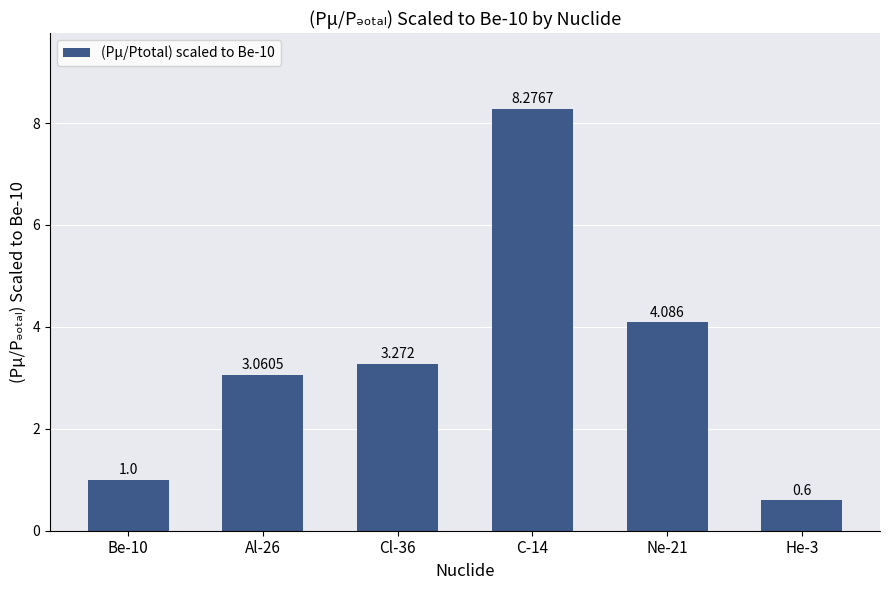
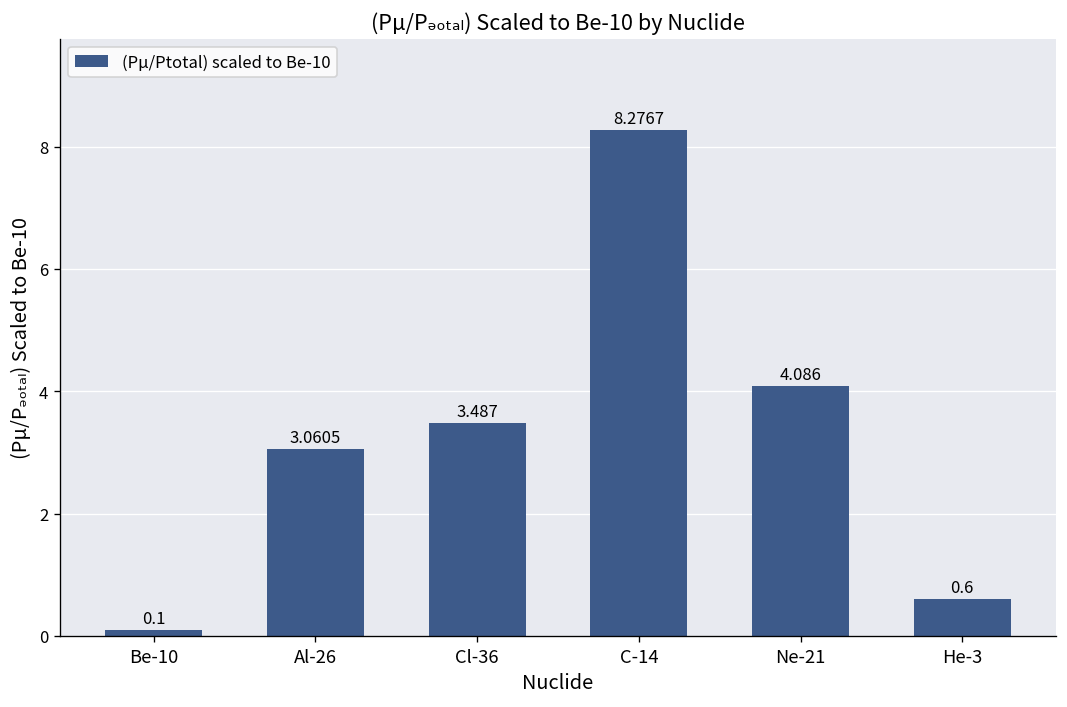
Be-10: 1.0 -> 0.1
Cl-36: 3.272 -> 3.487
